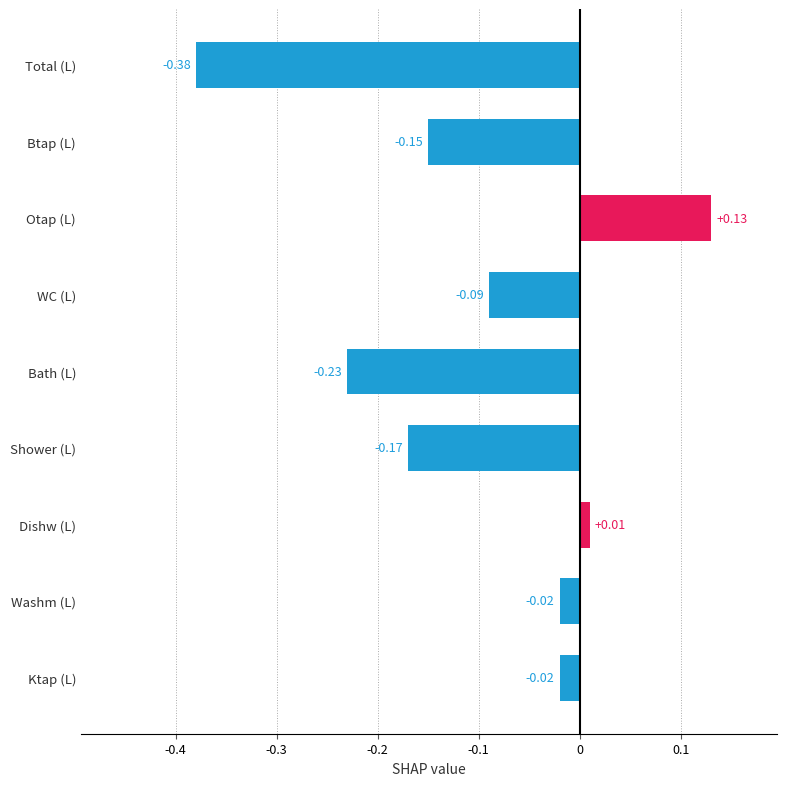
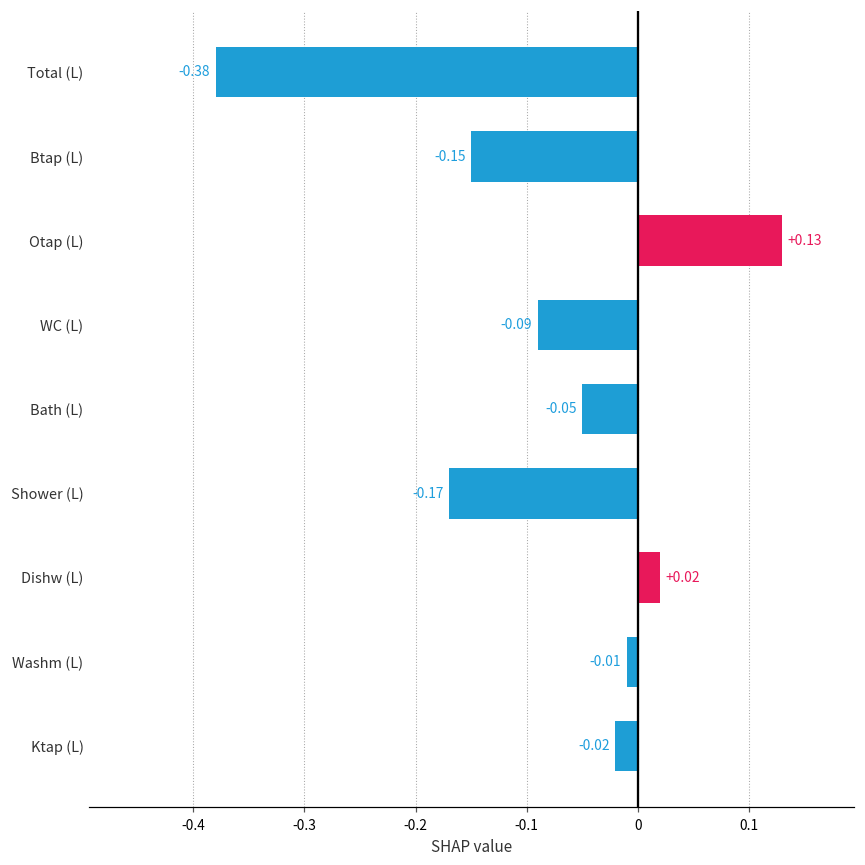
Bath (L): -0.23 -> -0.05
Dishw (L): +0.01 -> +0.02
Washm (L): -0.02 -> -0.01
